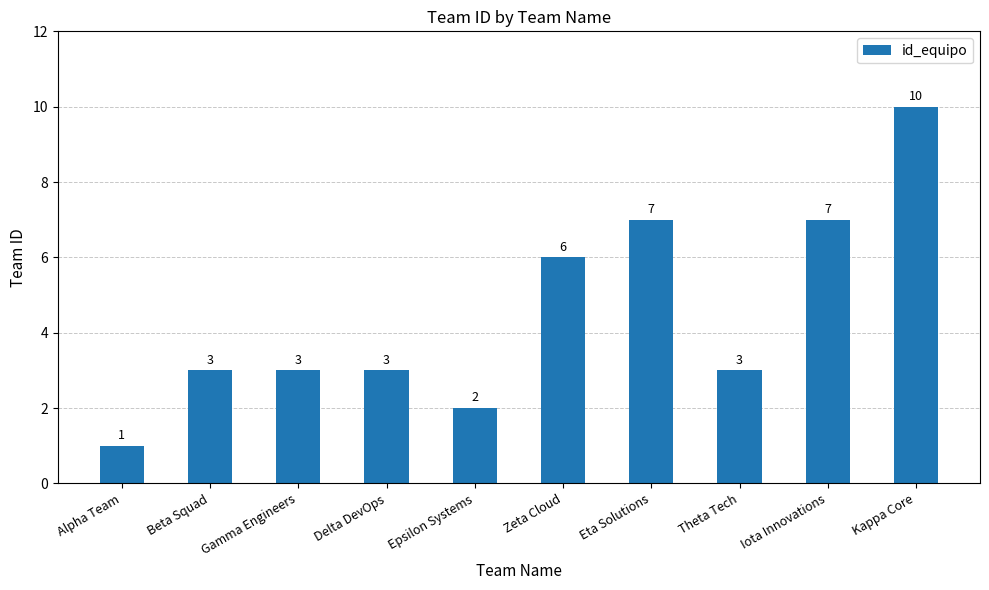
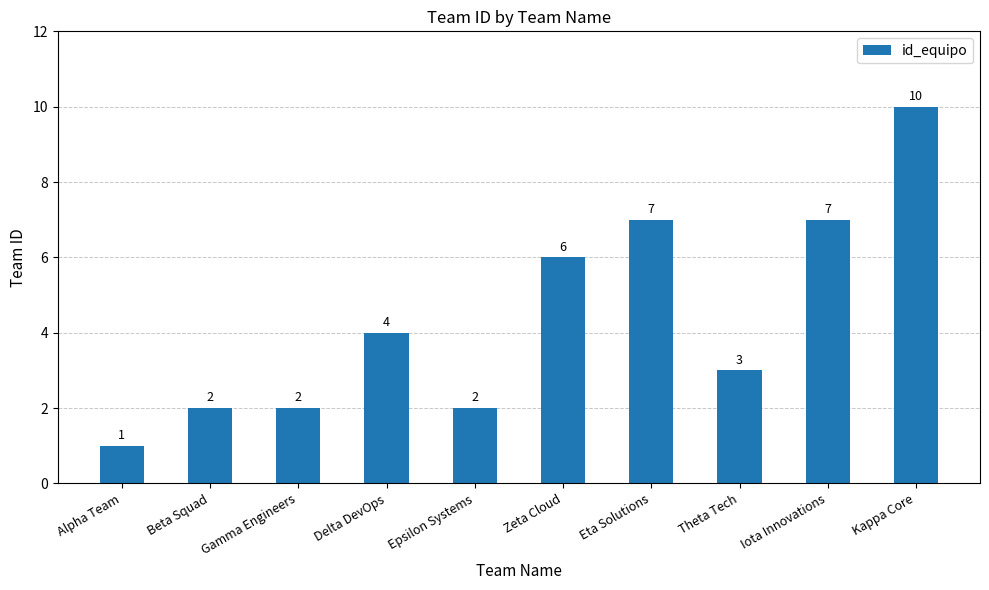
Beta Squad: 3 -> 2
Gamma Engineers: 3 -> 2
Delta DevOps: 3 -> 4
